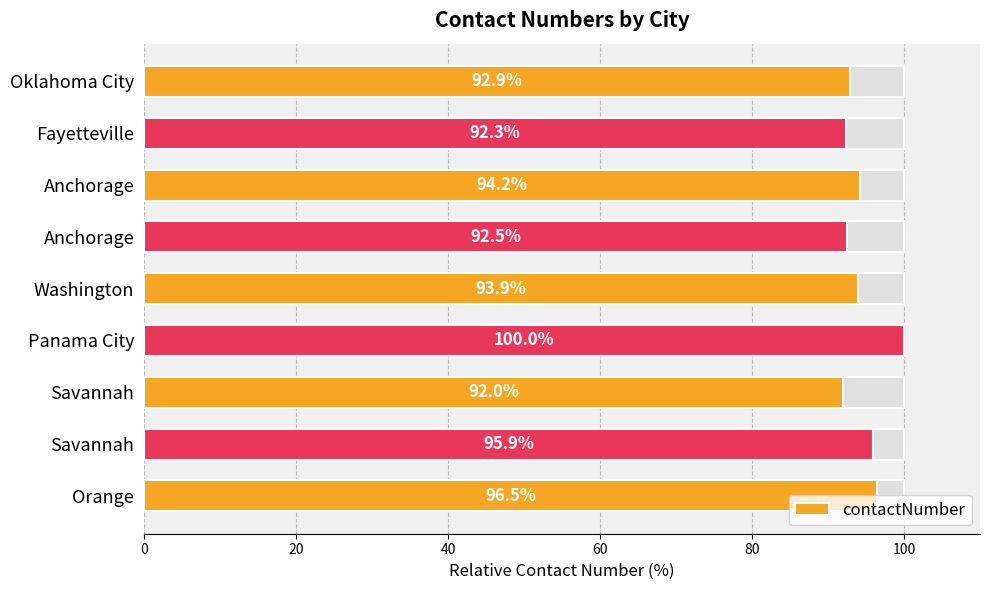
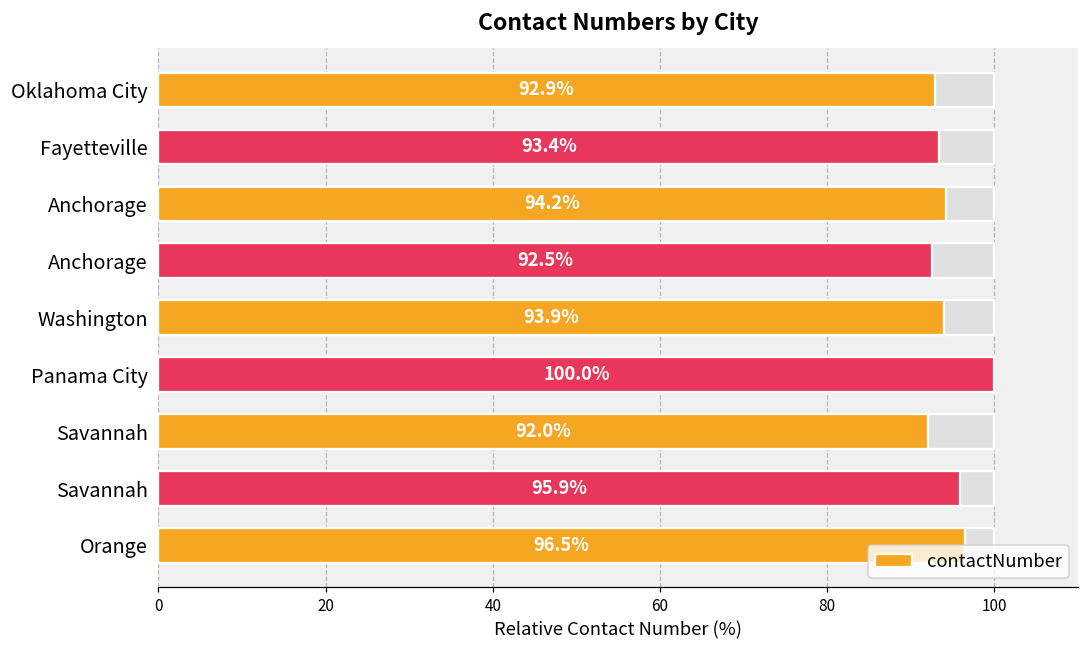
contactNumber, Fayetteville: 92.3% -> 93.4%
